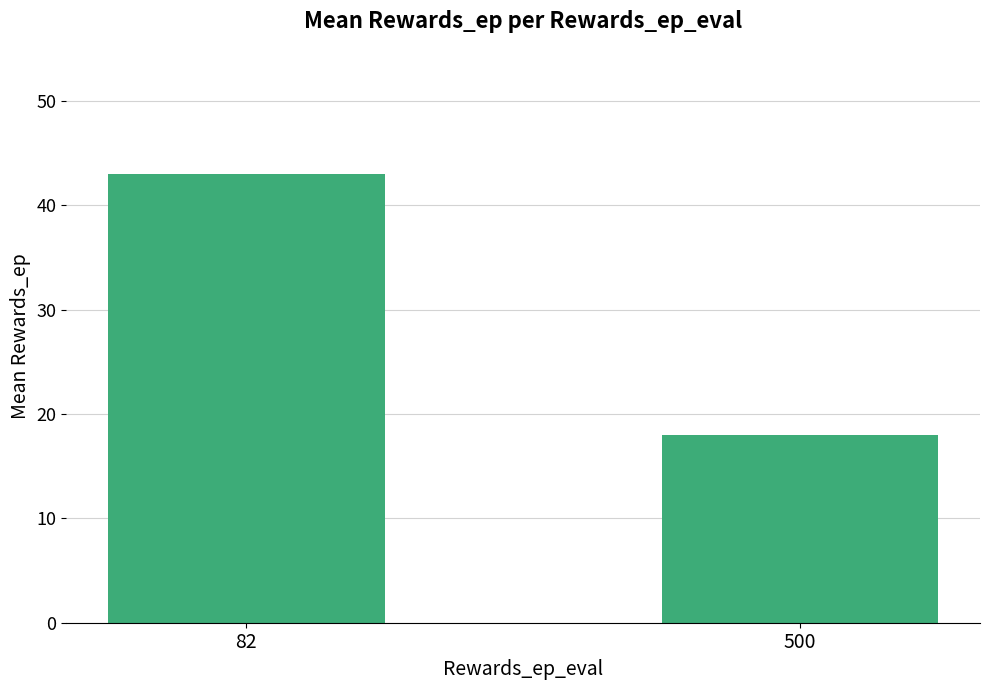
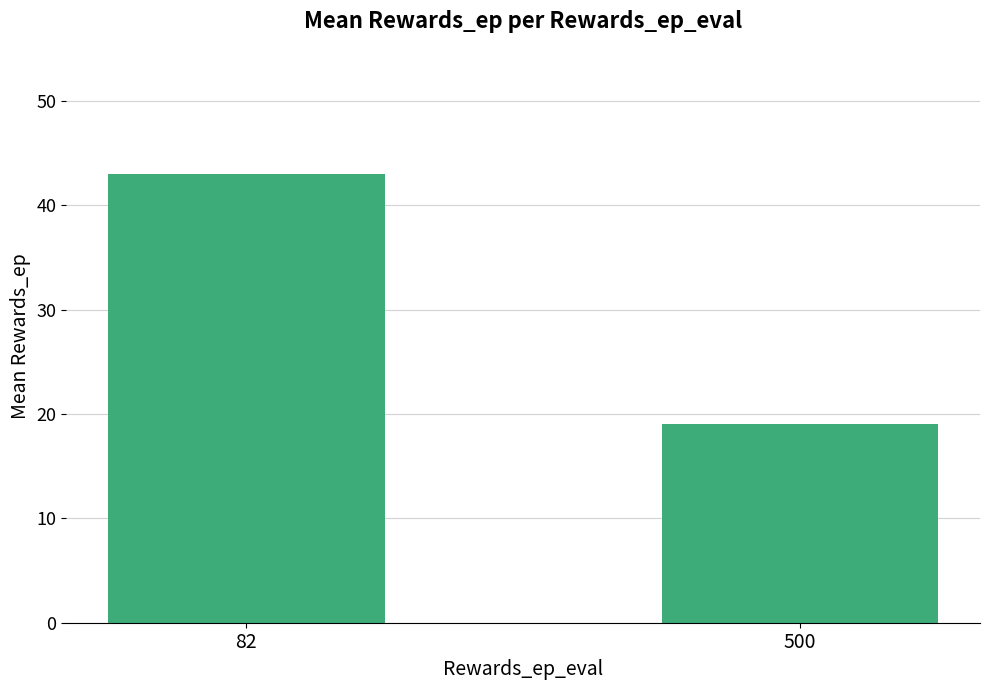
500: 18 -> 19
